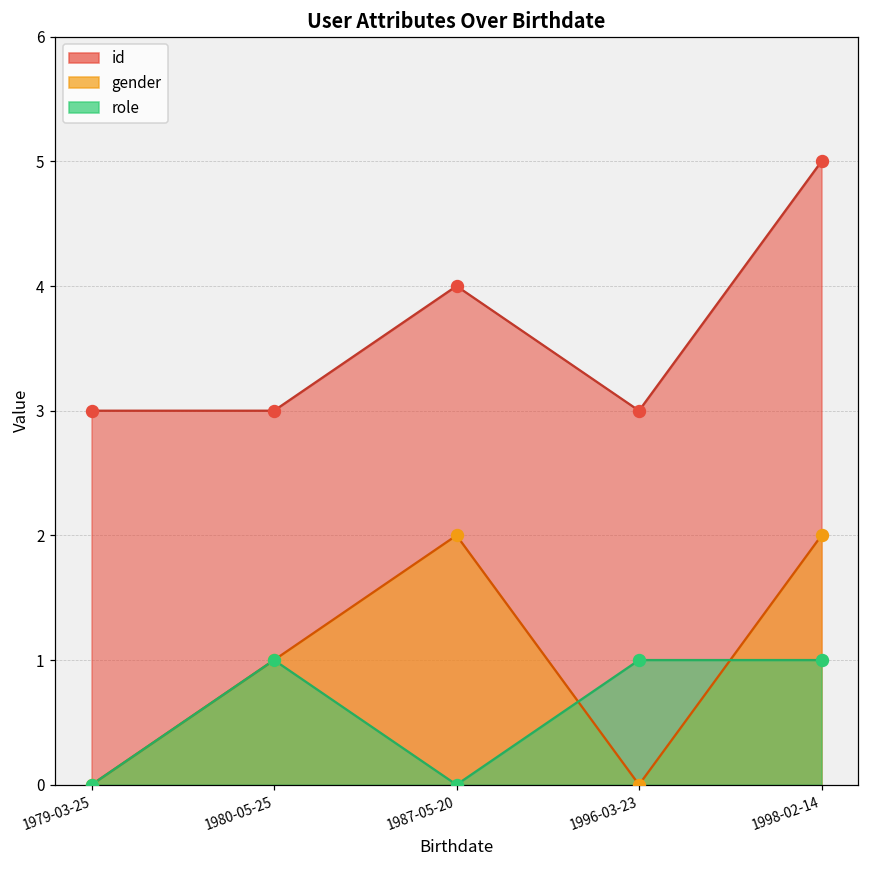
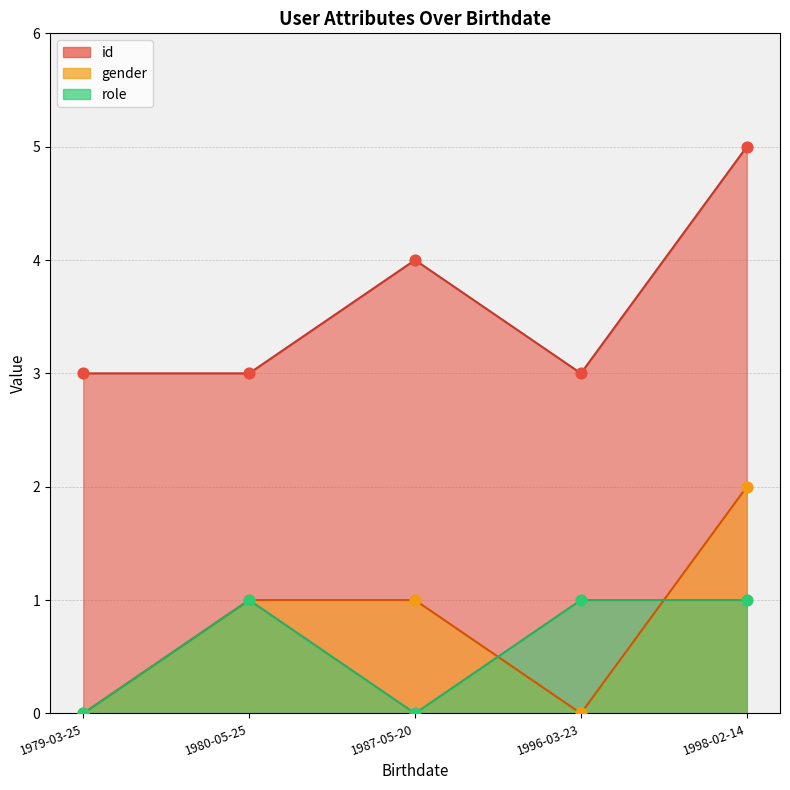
gender, 1987-05-20: 2 -> 1
